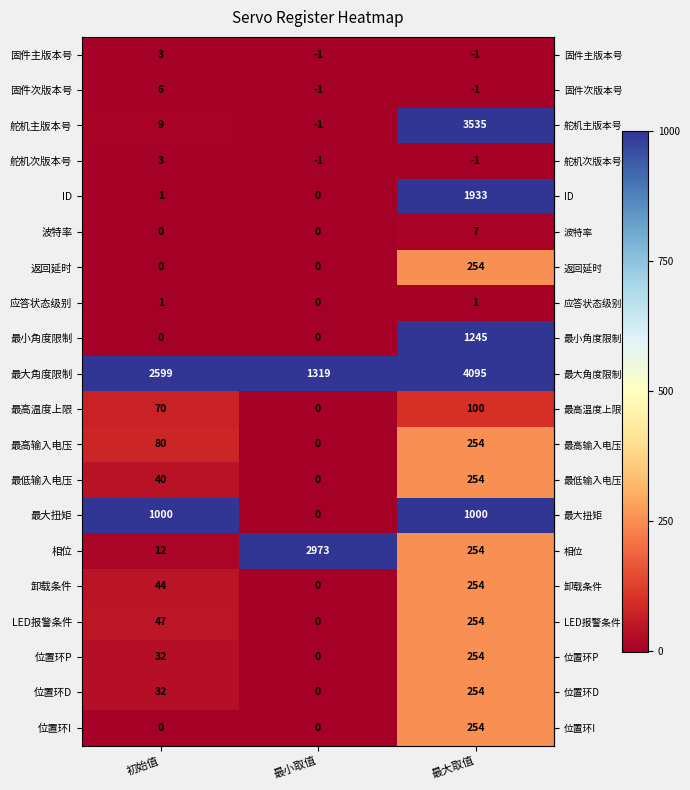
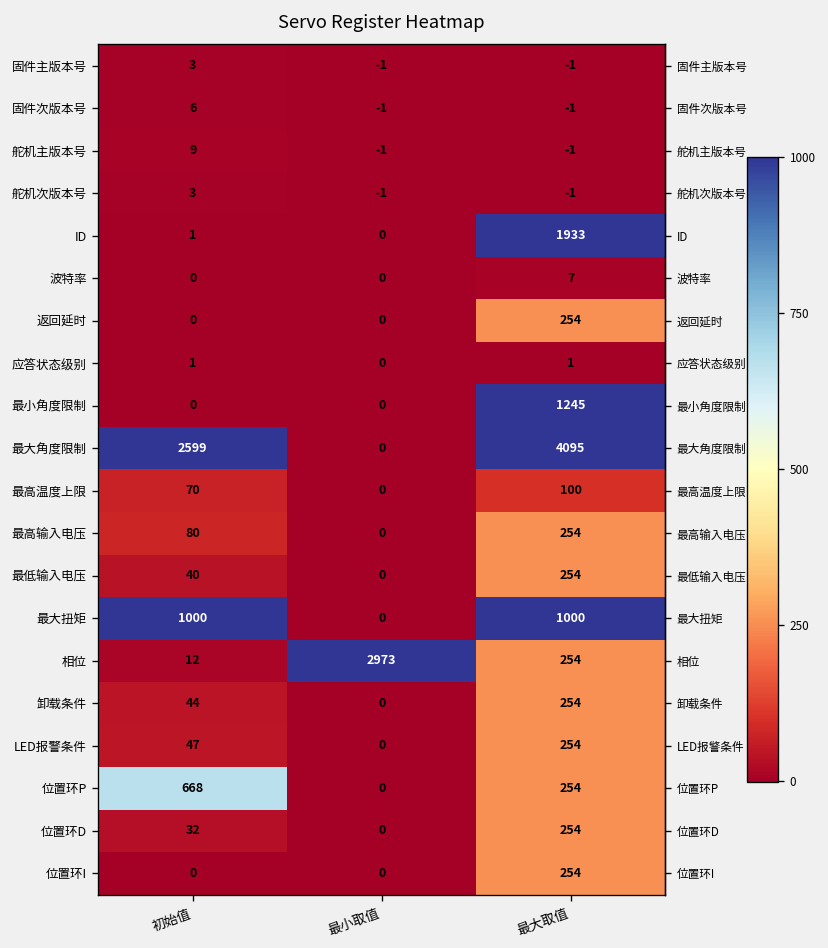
舵机主版本号, 最大取值: 3535 -> -1
最大角度限制, 最小取值: 1319 -> 0
位置环P, 初始值: 32 -> 668
